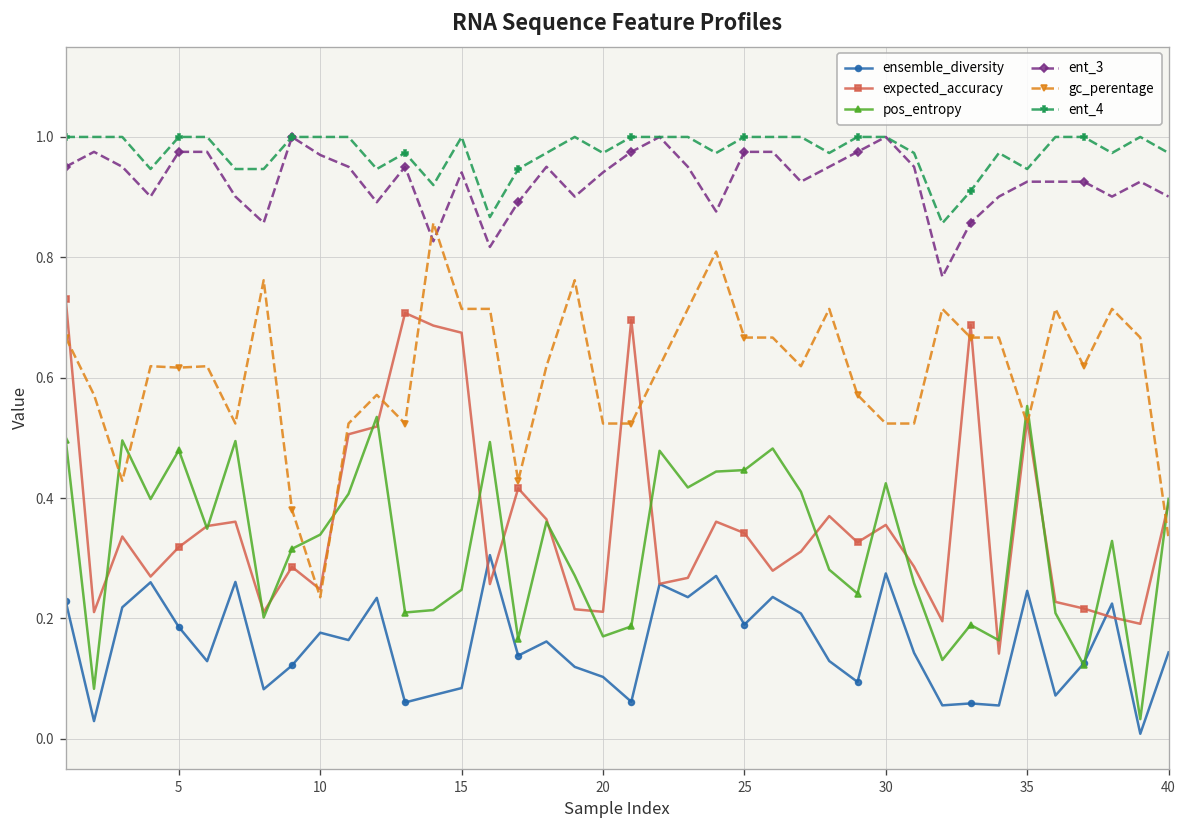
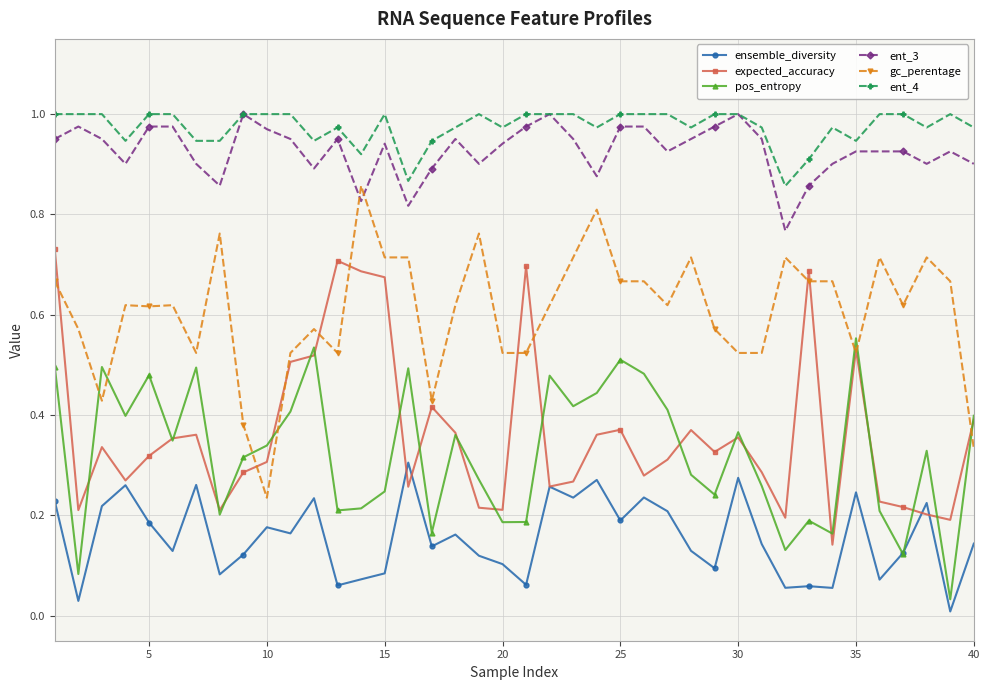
expected_accuracy, 10: 0.25 -> 0.31
pos_entropy, 20: 0.17 -> 0.19
expected_accuracy, 25: 0.34 -> 0.37
pos_entropy, 25: 0.45 -> 0.51
pos_entropy, 30: 0.42 -> 0.37
